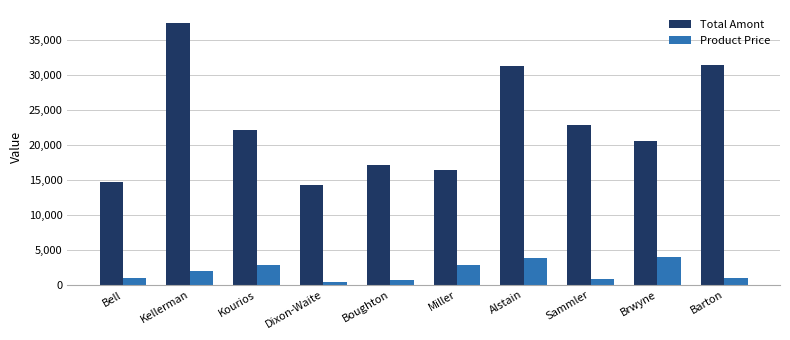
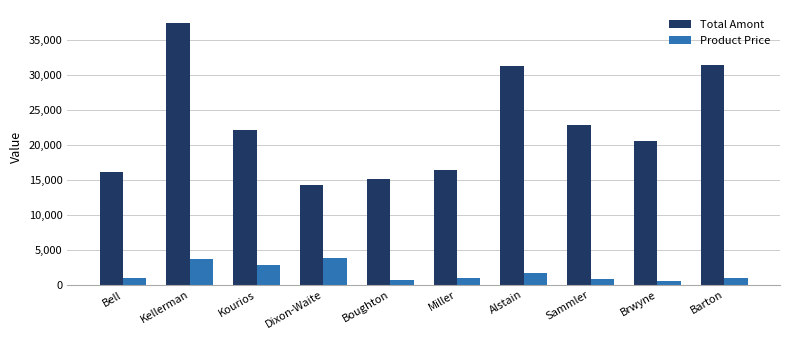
Total Amont, Bell: 15,000 -> 16,000
Product Price, Kellerman: 2,000 -> 4,000
Product Price, Dixon-Waite: 0 -> 4,000
Total Amont, Boughton: 17,000 -> 15,000
Product Price, Miller: 3,000 -> 1,000
Product Price, Alstain: 4,000 -> 2,000
Product Price, Brwyne: 4,000 -> 1,000
